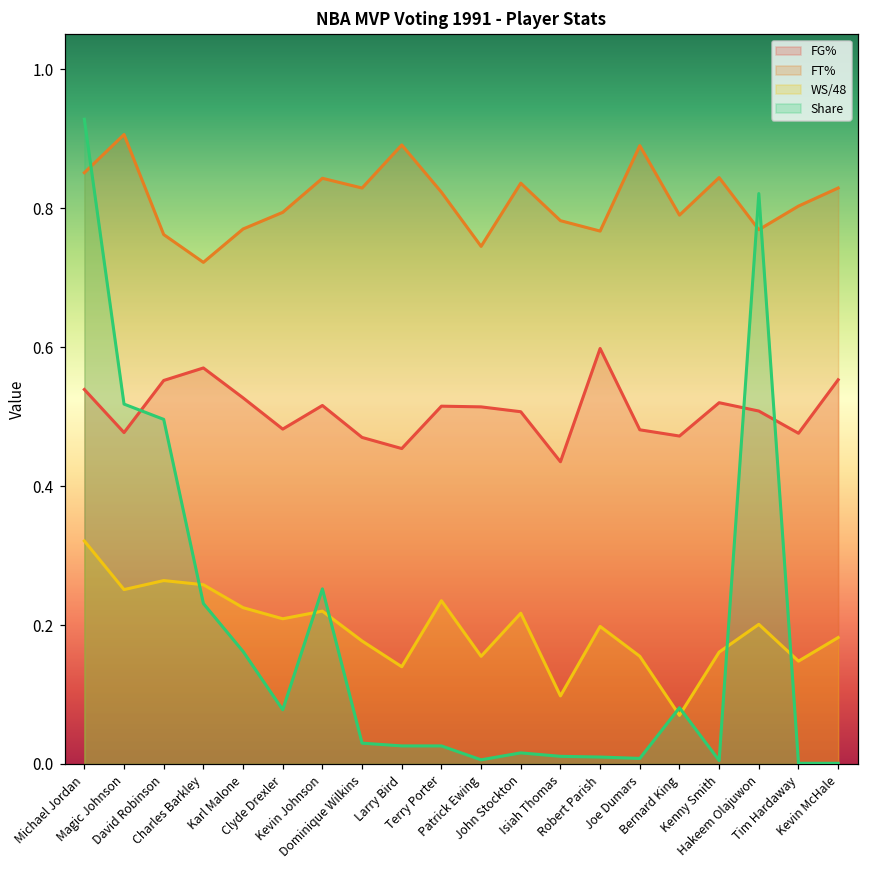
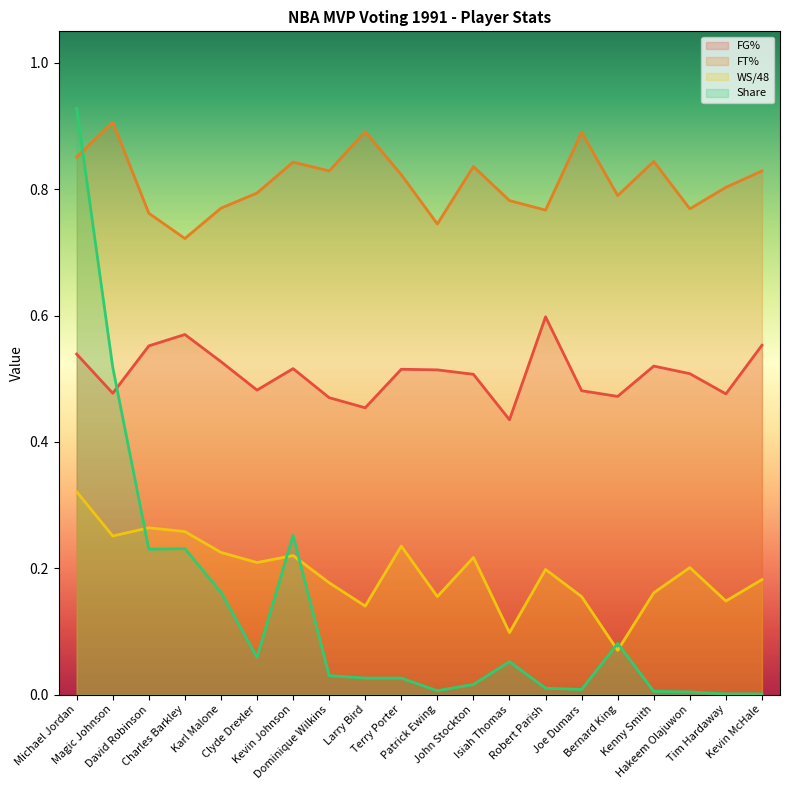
Share, David Robinson: 0.50 -> 0.23
Share, Clyde Drexler: 0.08 -> 0.06
Share, Isiah Thomas: 0.01 -> 0.05
Share, Hakeem Olajuwon: 0.82 -> 0.00
